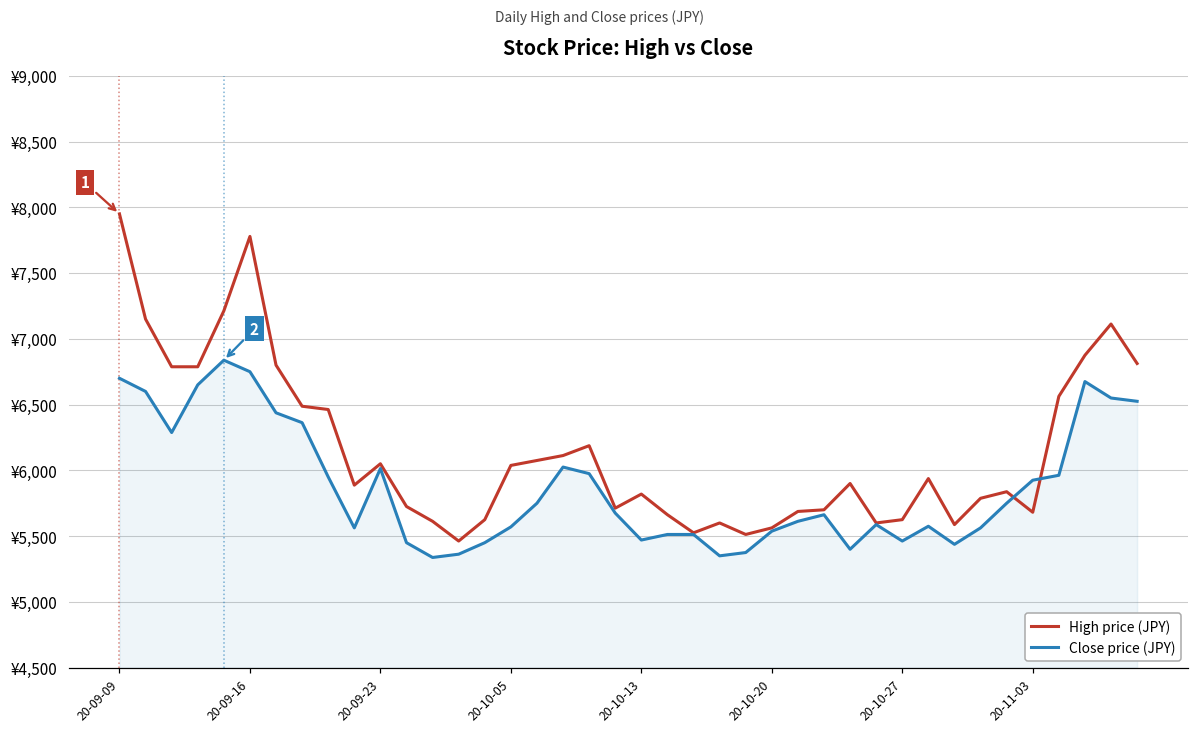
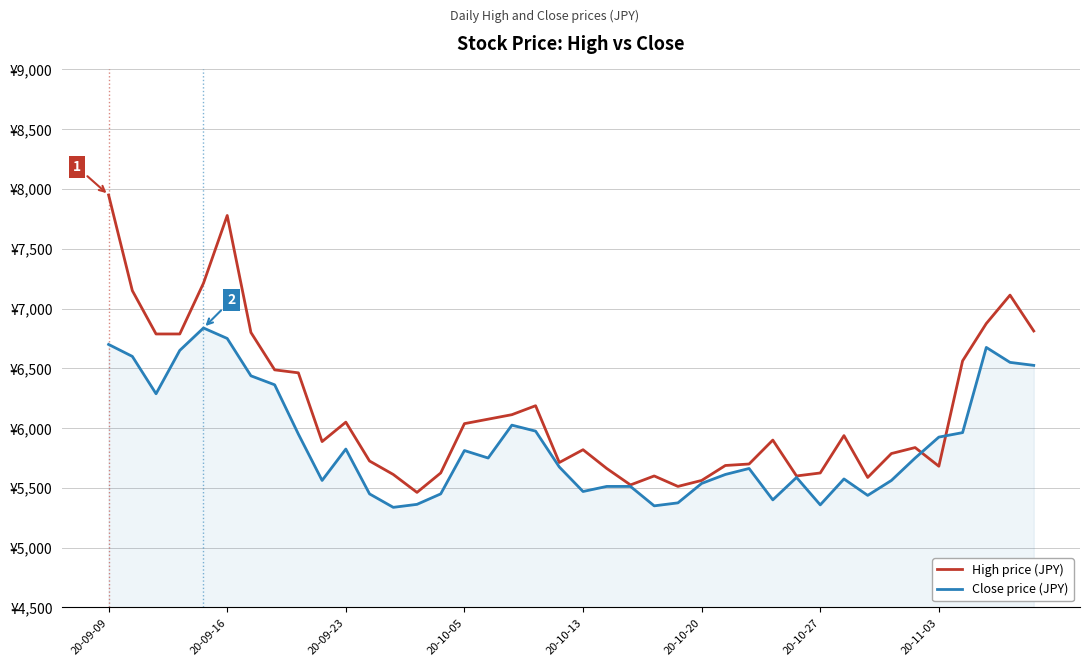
Close price (JPY), 20-09-23: ¥6,010 -> ¥5,830
Close price (JPY), 20-10-05: ¥5,570 -> ¥5,810
Close price (JPY), 20-10-27: ¥5,460 -> ¥5,360
